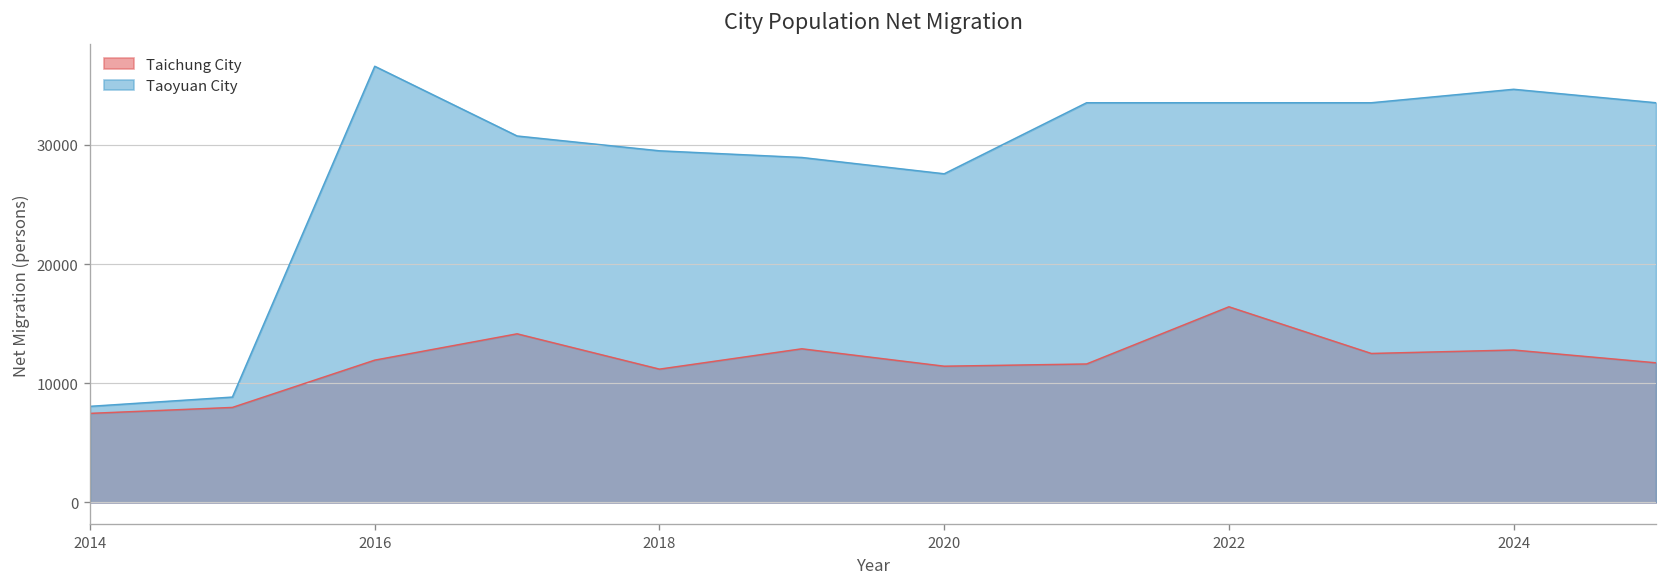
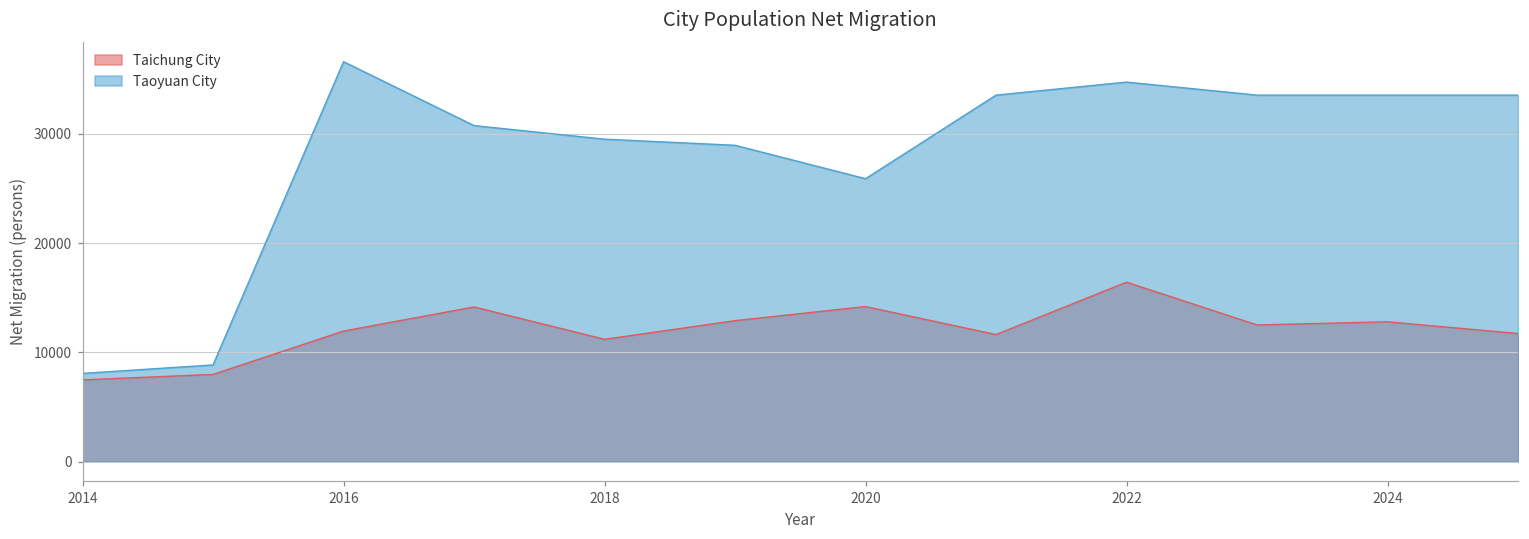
Taichung City, 2020: 11000 -> 14000
Taoyuan City, 2020: 28000 -> 26000
Taoyuan City, 2022: 34000 -> 35000
Taoyuan City, 2024: 35000 -> 34000
